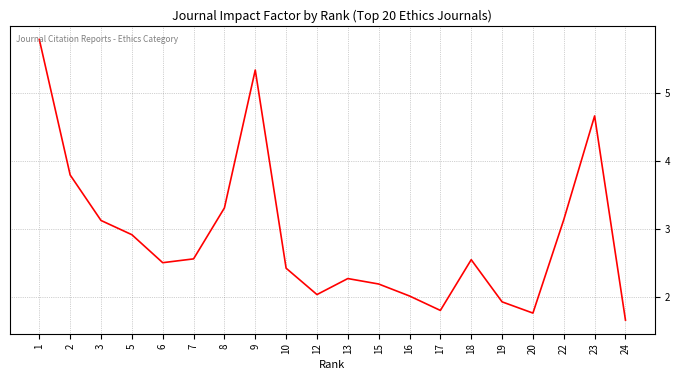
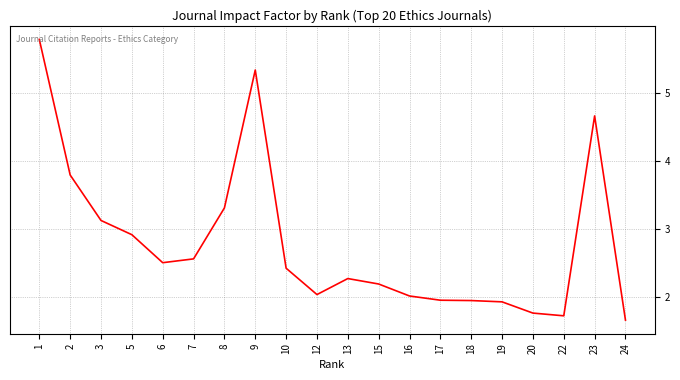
17: 1.8 -> 2.0
18: 2.6 -> 2.0
22: 3.1 -> 1.7
